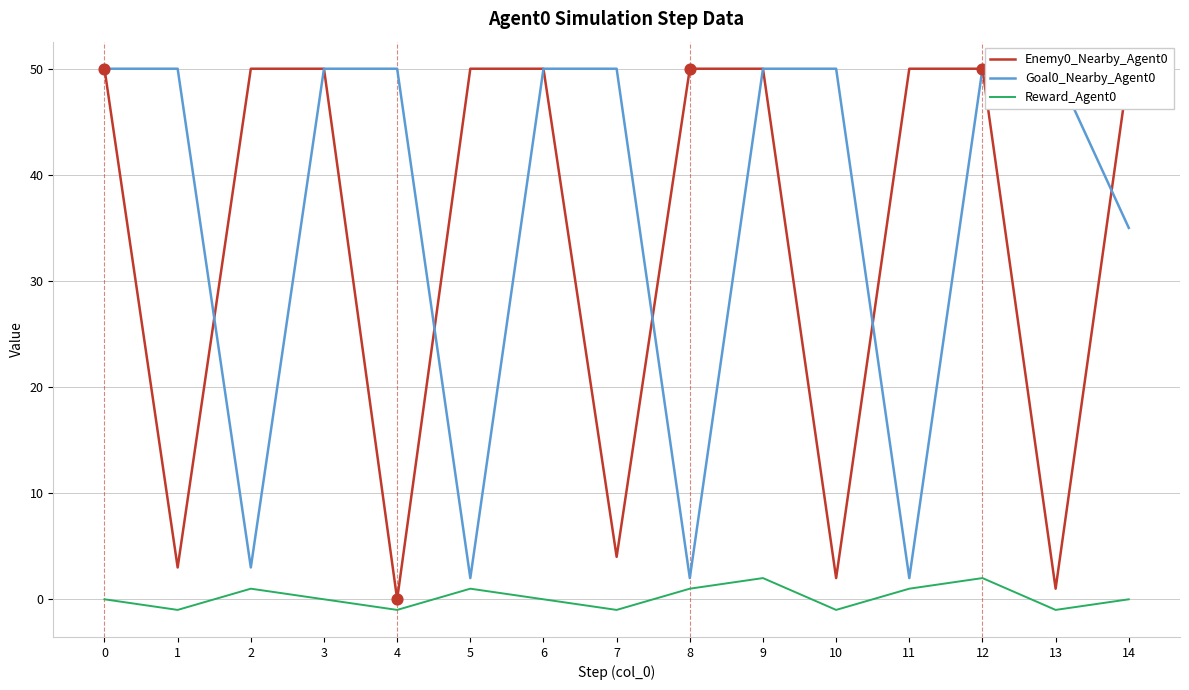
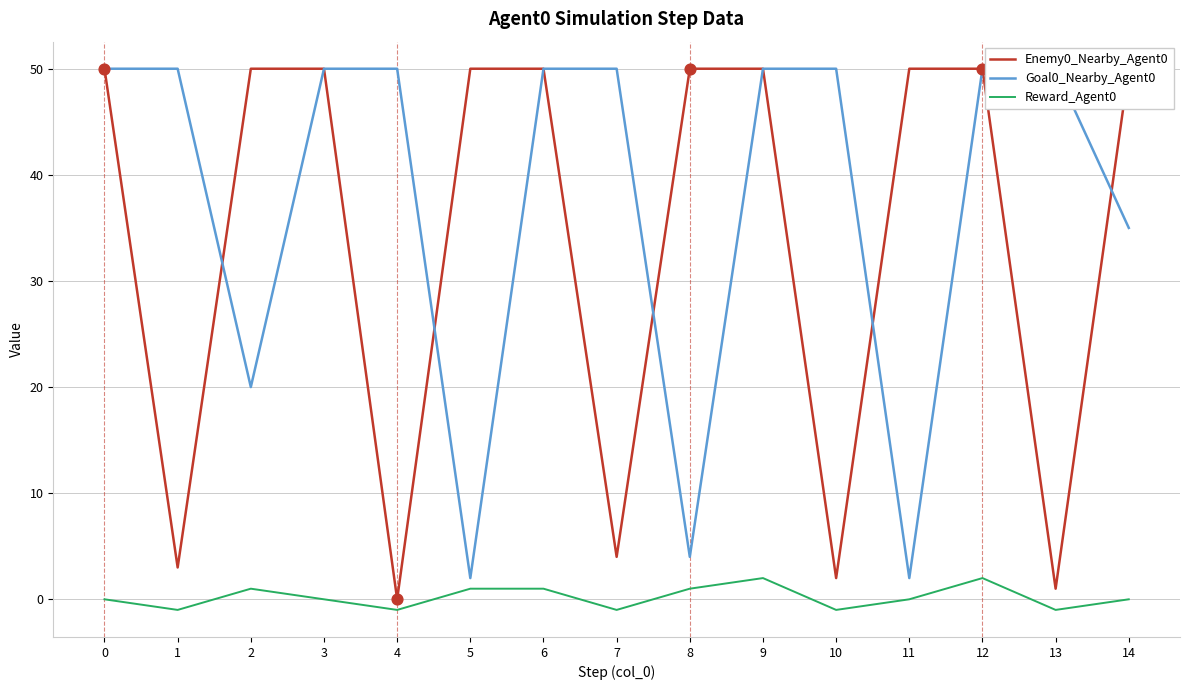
Goal0_Nearby_Agent0, 2: 3 -> 20
Reward_Agent0, 6: 0 -> 1
Goal0_Nearby_Agent0, 8: 2 -> 4
Reward_Agent0, 11: 1 -> 0
